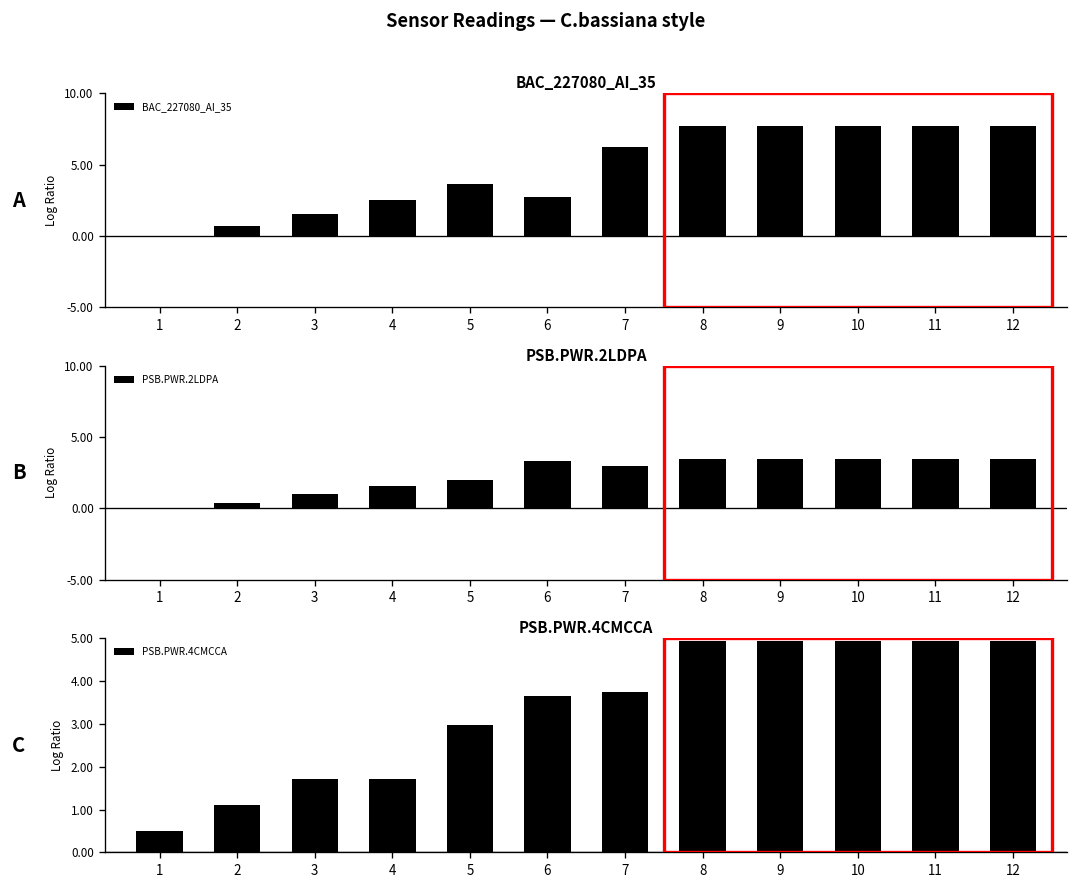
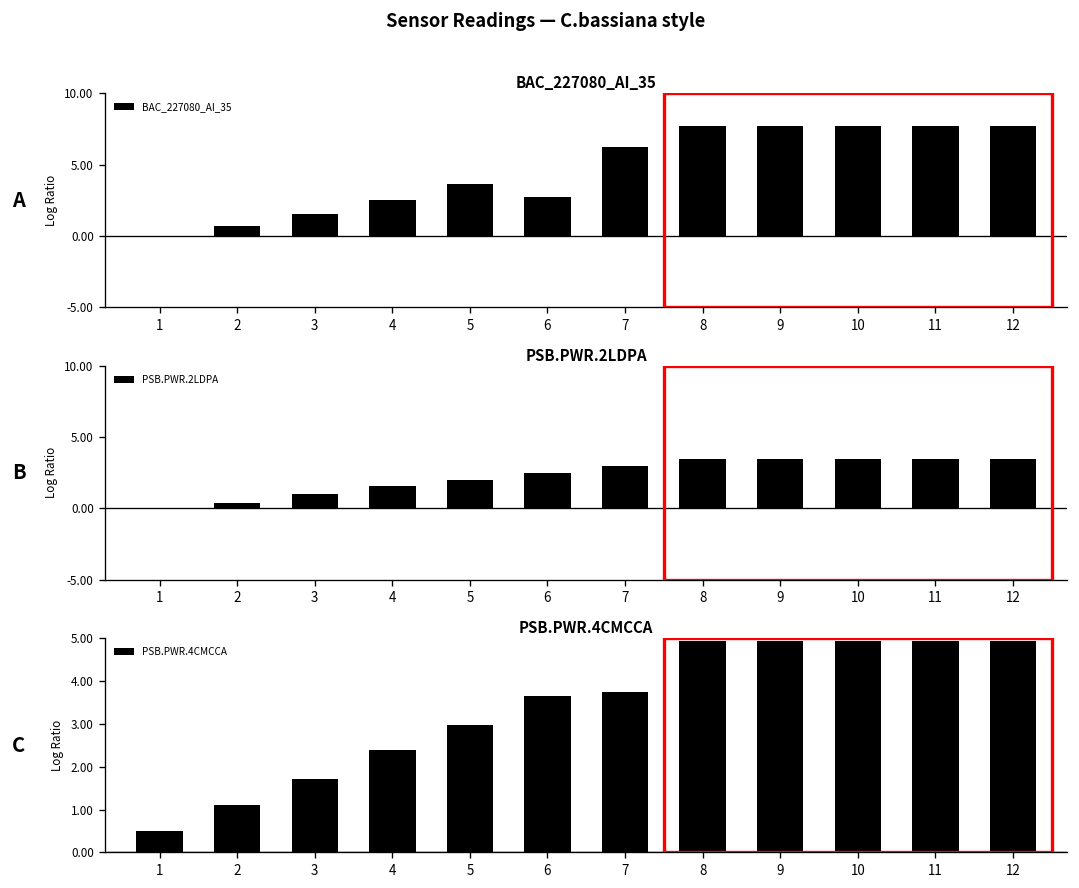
PSB.PWR.2LDPA, 6: 3.3 -> 2.5
PSB.PWR.4CMCCA, 4: 1.7 -> 2.4
